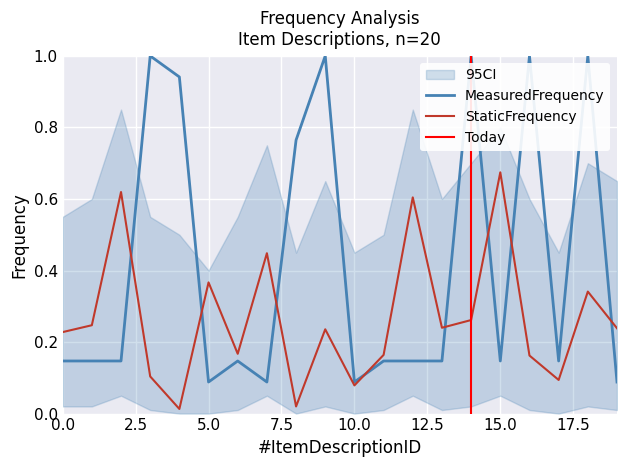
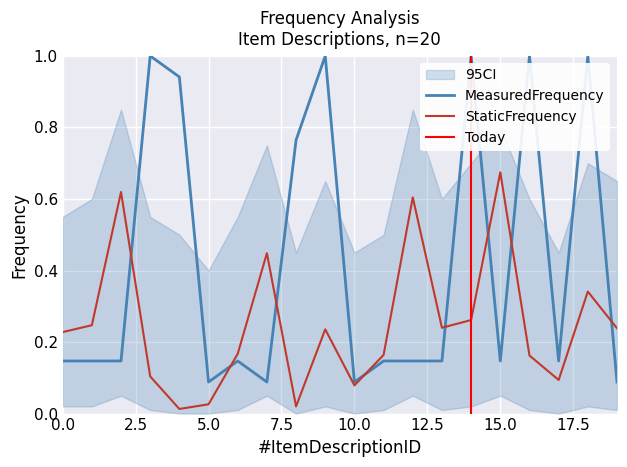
StaticFrequency, 5.0: 0.37 -> 0.03
